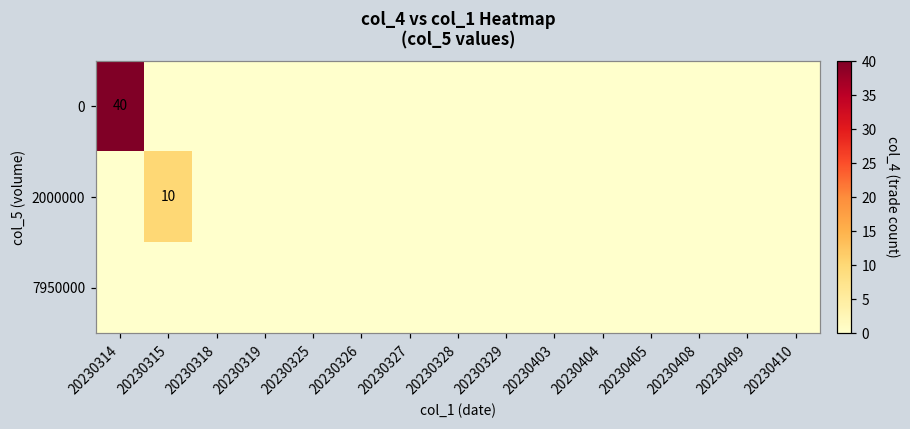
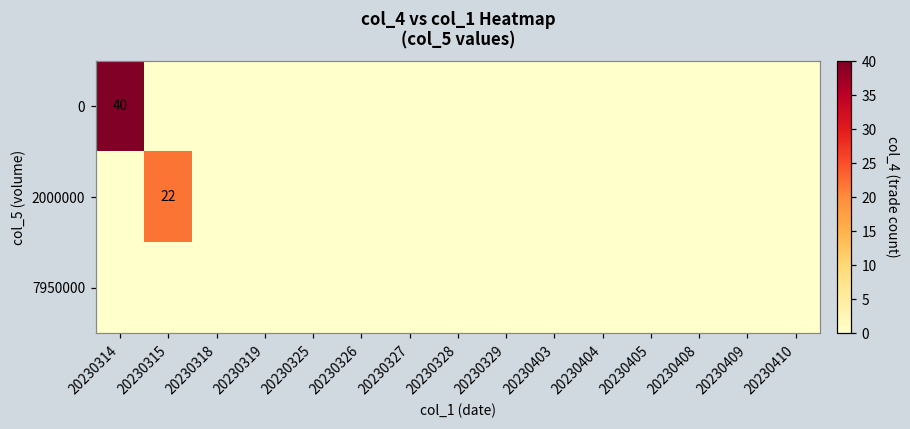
2000000, 20230315: 10 -> 22
